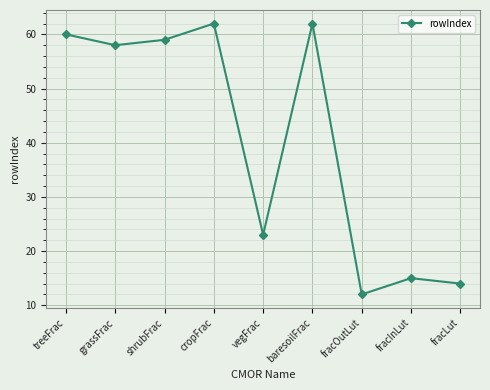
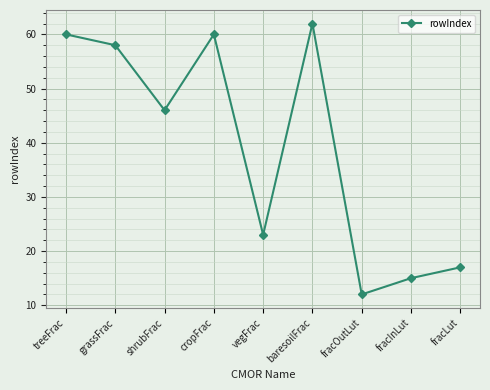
shrubFrac: 59 -> 46
cropFrac: 62 -> 60
fracLut: 14 -> 17
